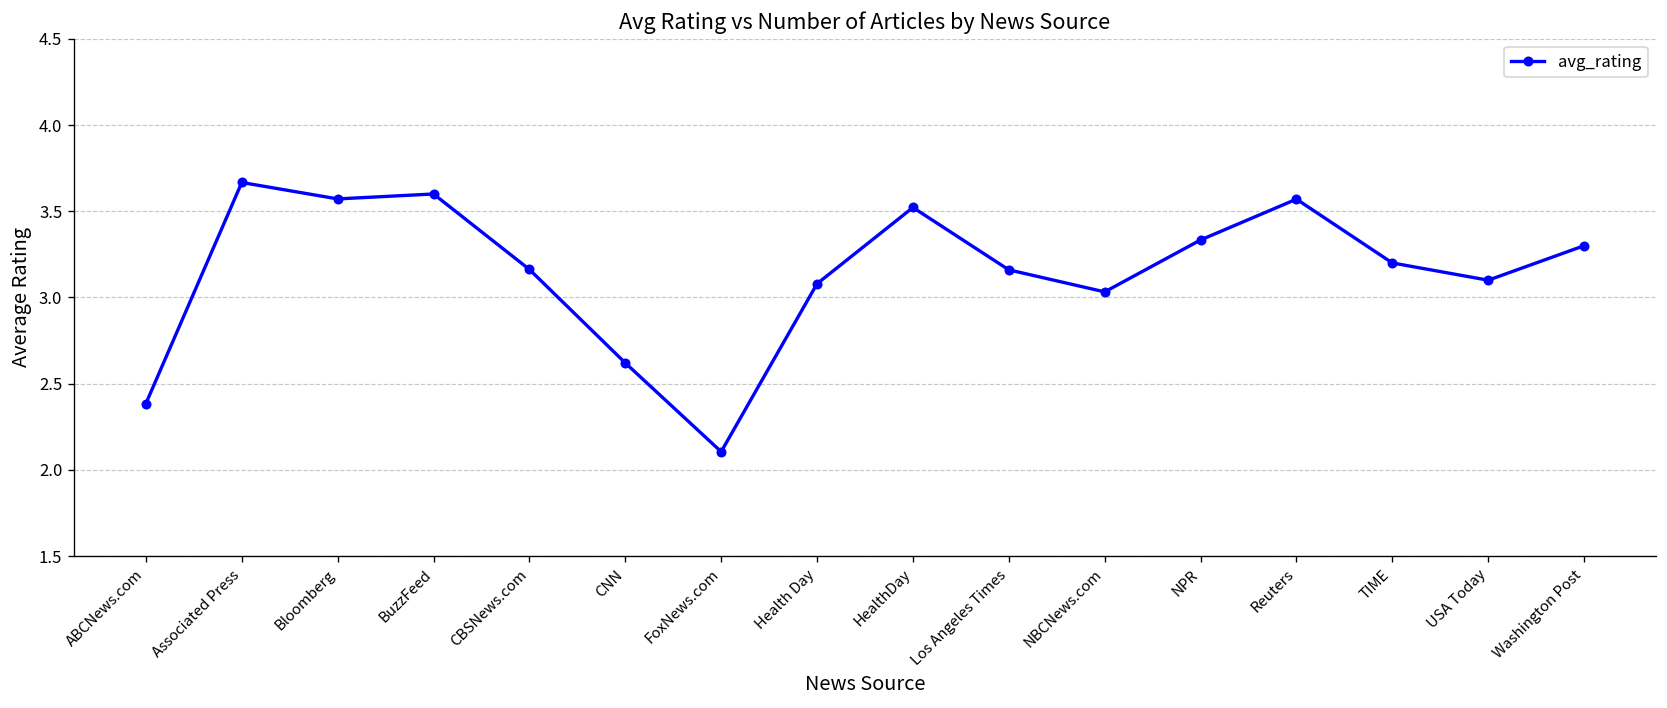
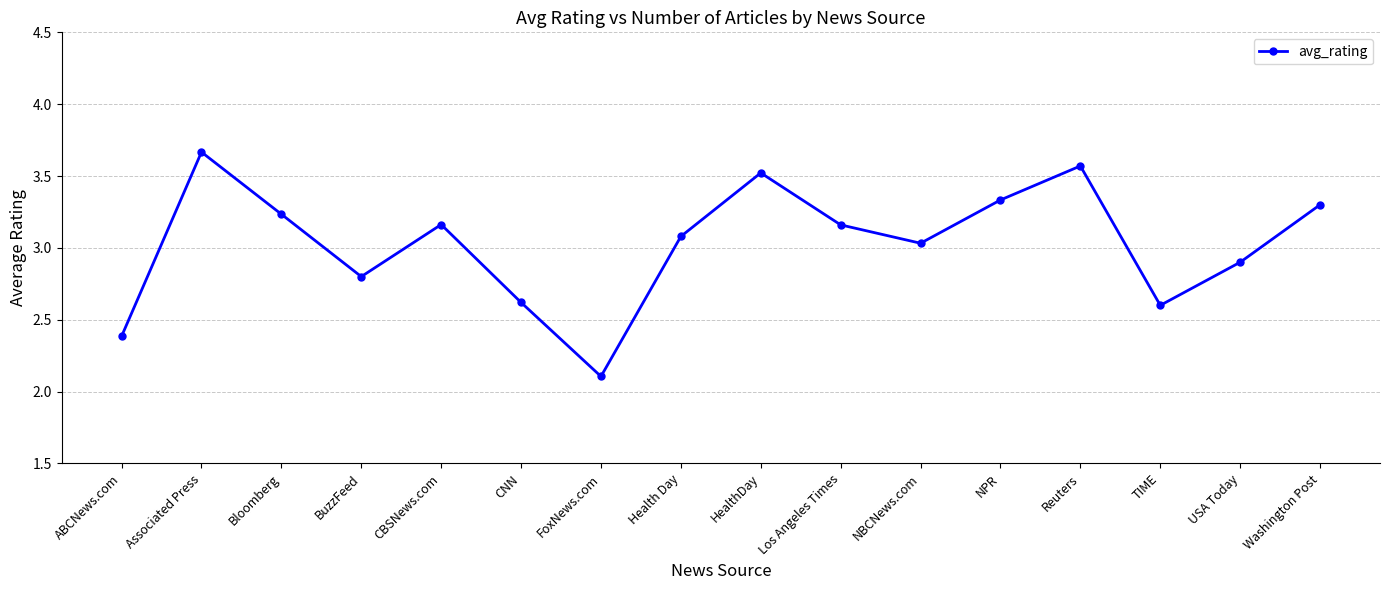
Bloomberg: 3.57 -> 3.23
BuzzFeed: 3.6 -> 2.8
TIME: 3.2 -> 2.6
USA Today: 3.1 -> 2.9
